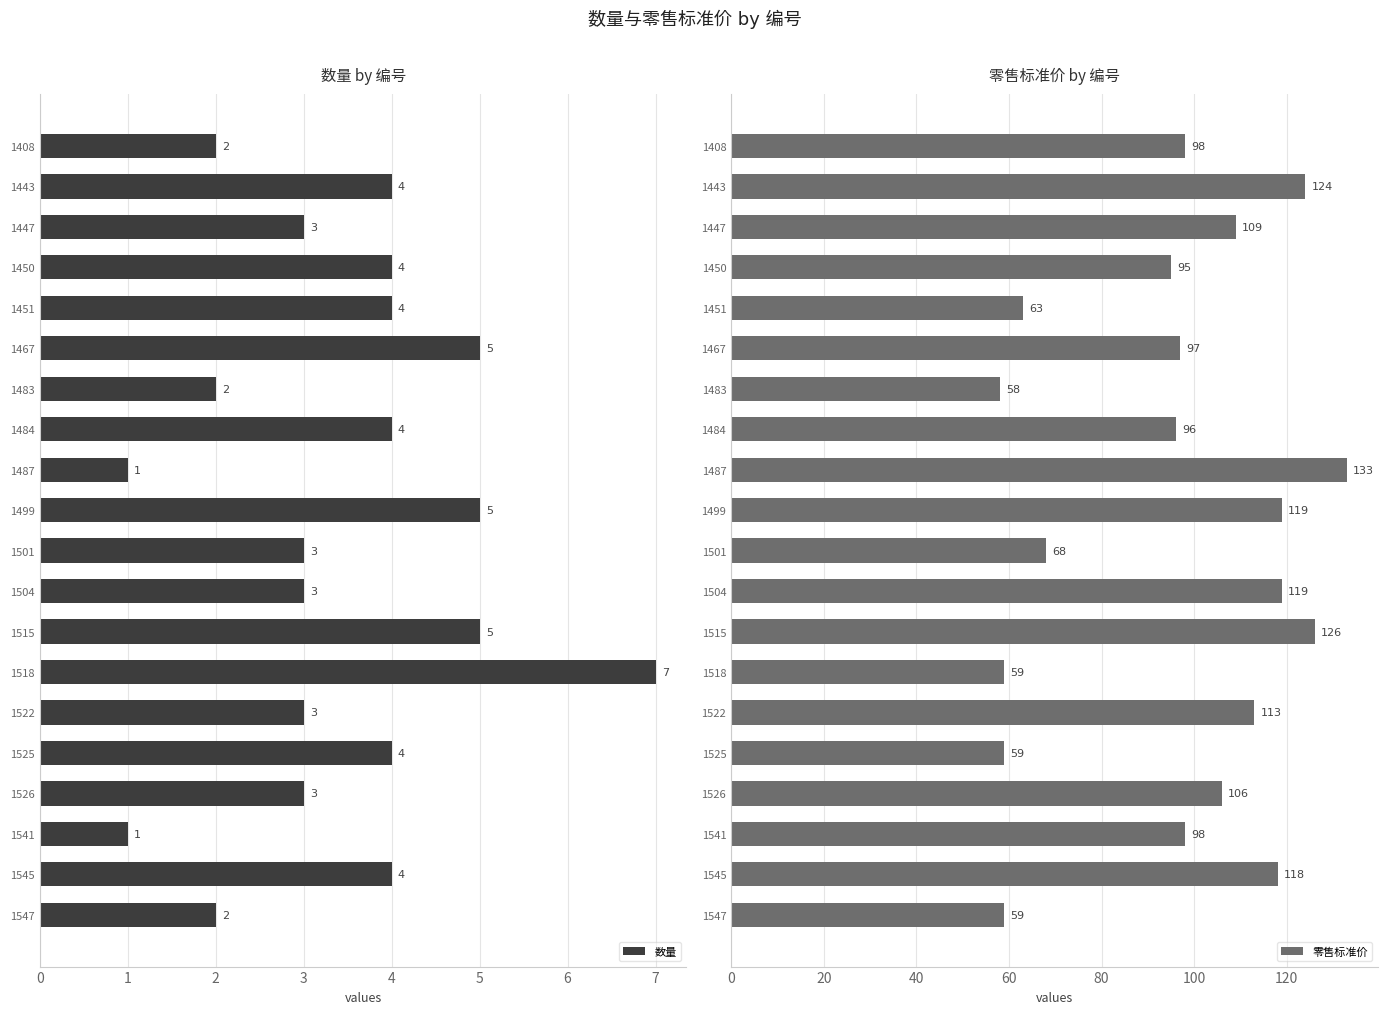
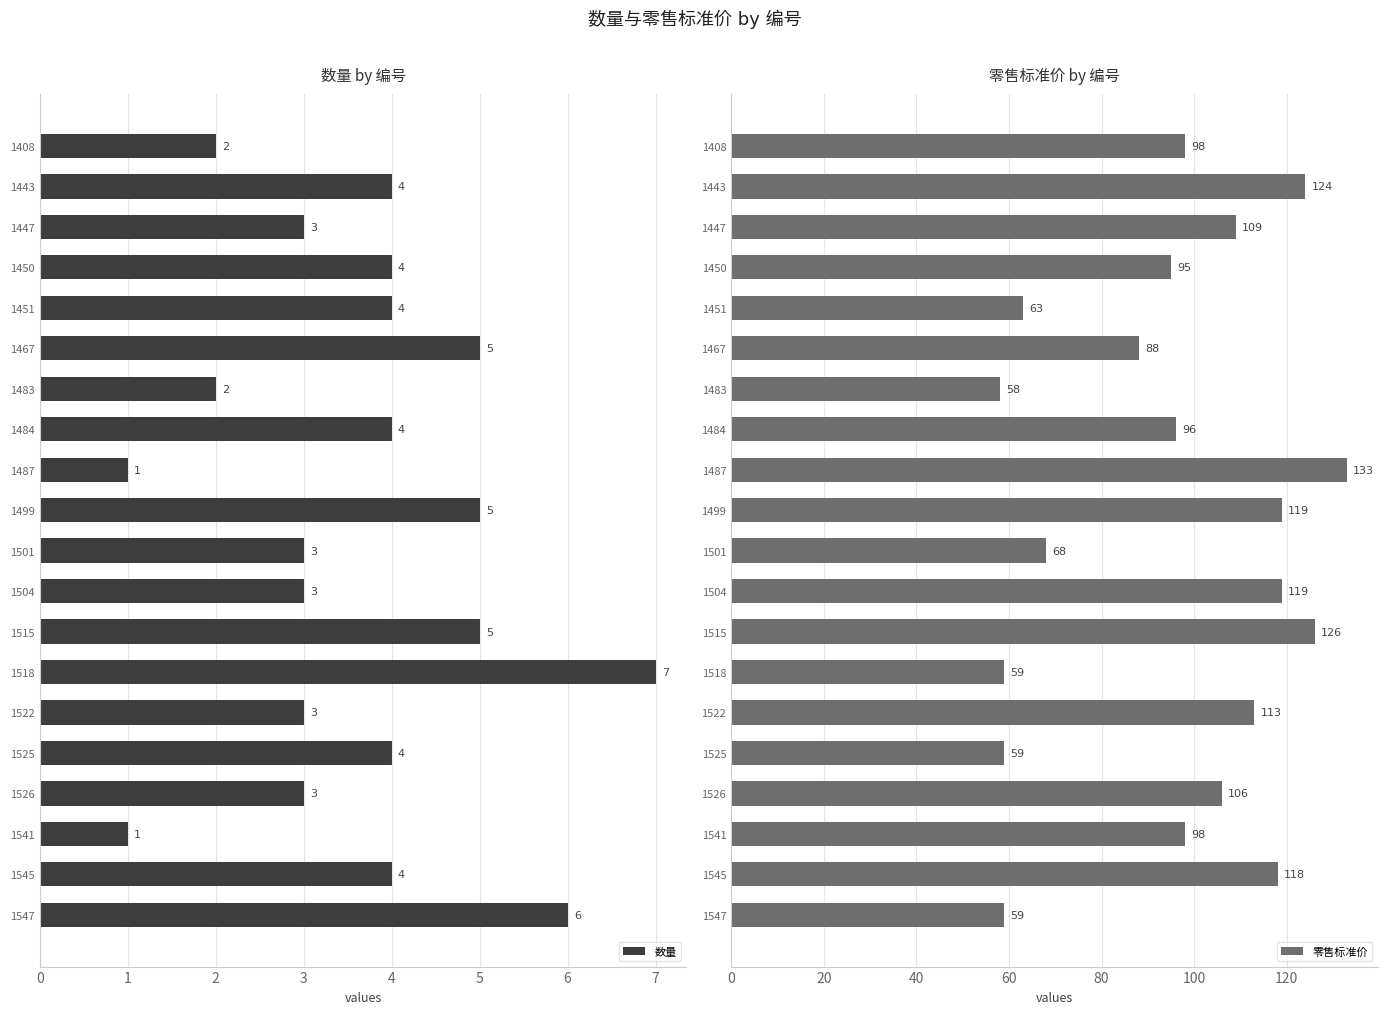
数量 by 编号, 1547: 2 -> 6
零售标准价 by 编号, 1467: 97 -> 88
